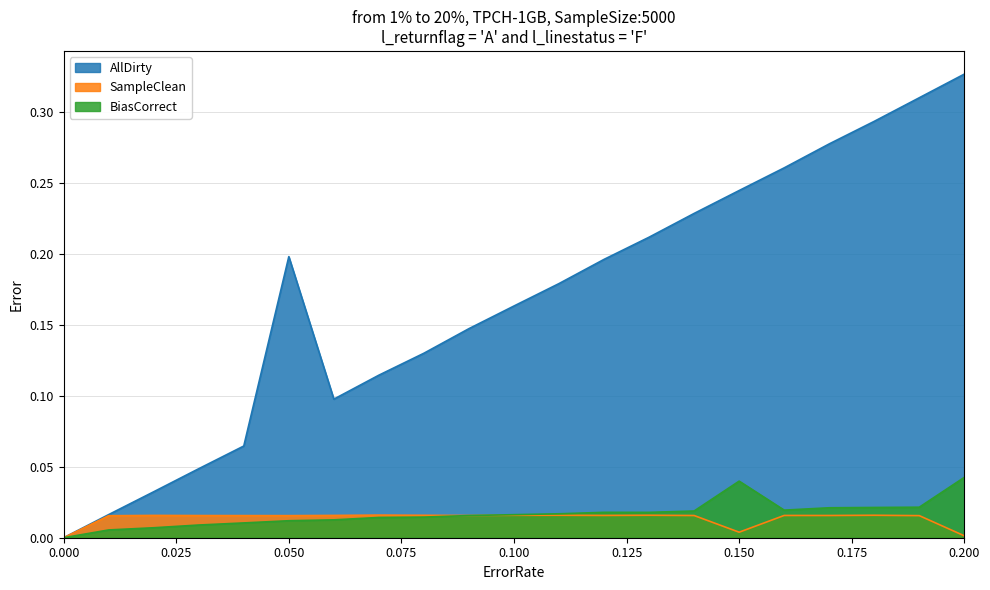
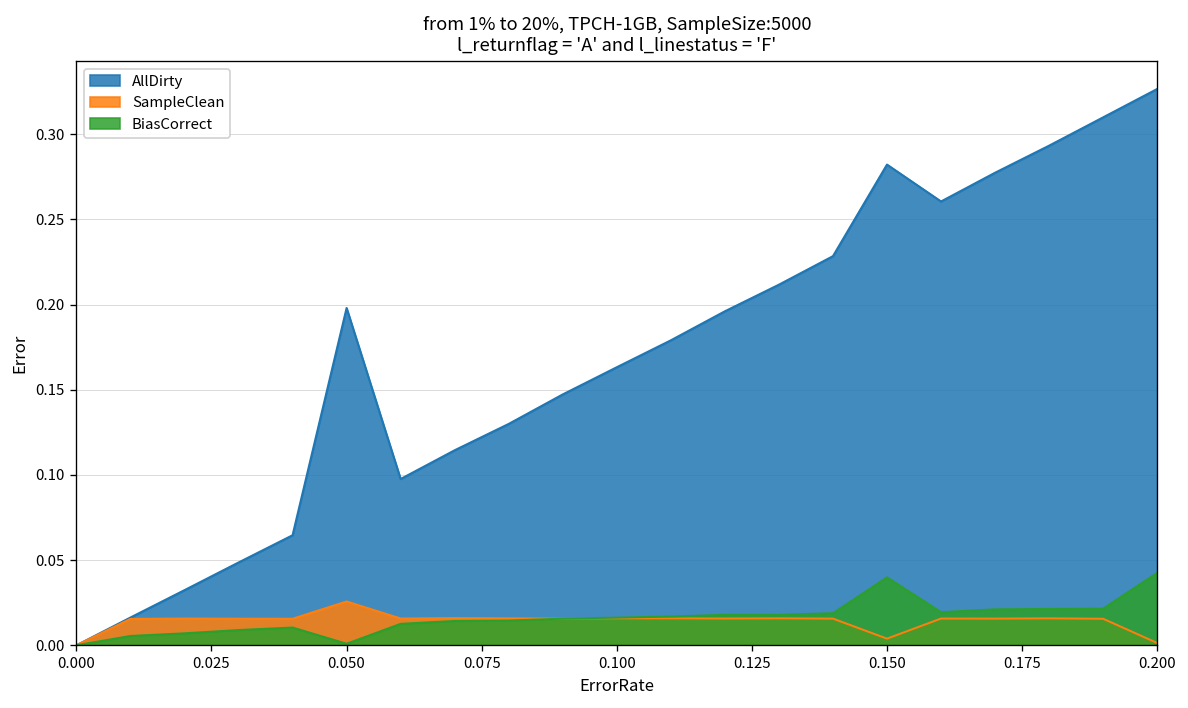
SampleClean, 0.050: 0.016 -> 0.026
BiasCorrect, 0.050: 0.012 -> 0.001
AllDirty, 0.150: 0.245 -> 0.282
